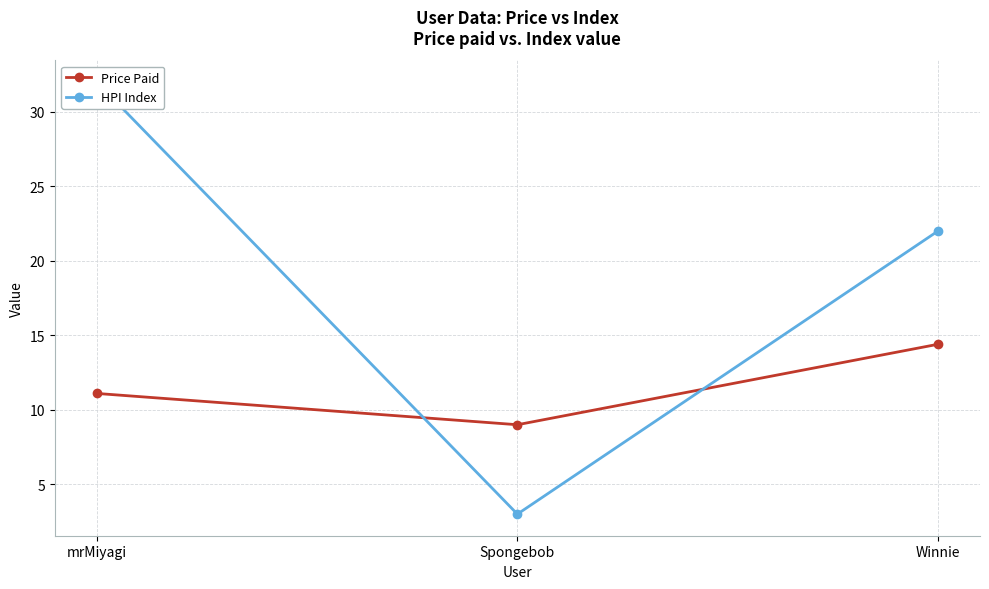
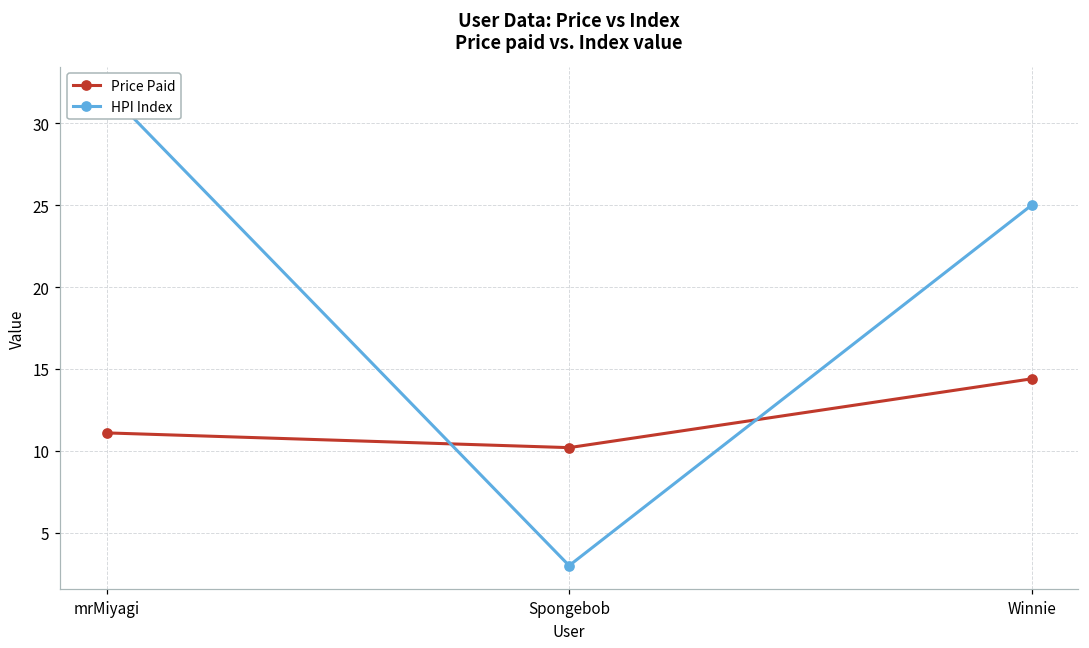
Price Paid, Spongebob: 9.0 -> 10.2
HPI Index, Winnie: 22 -> 25
